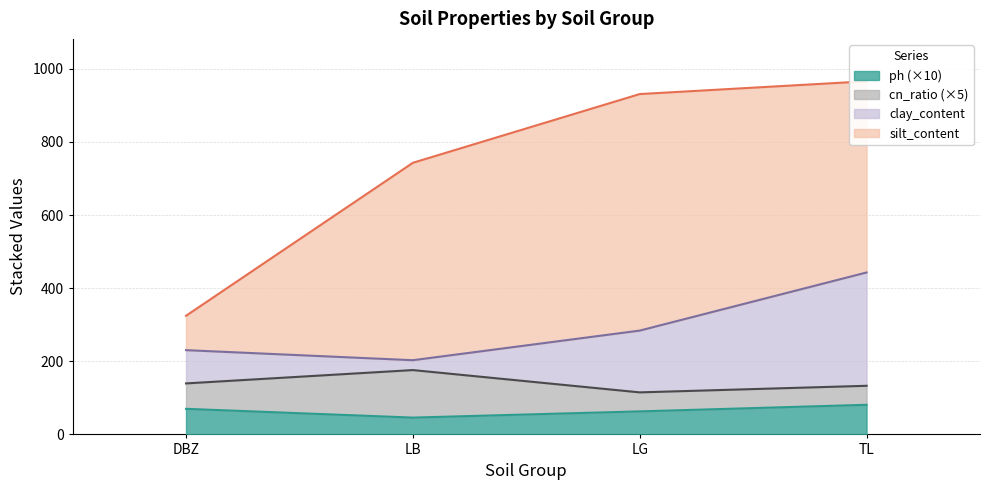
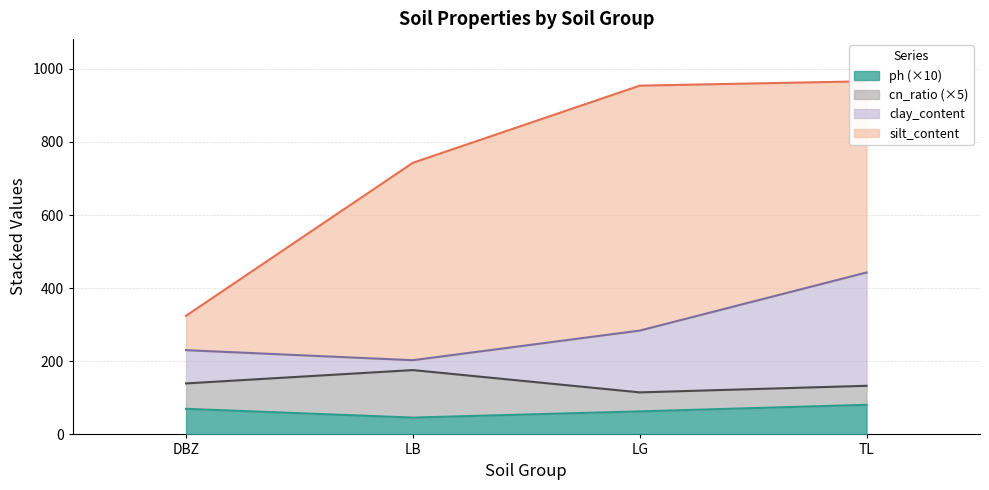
silt_content, LG: 650 -> 670
